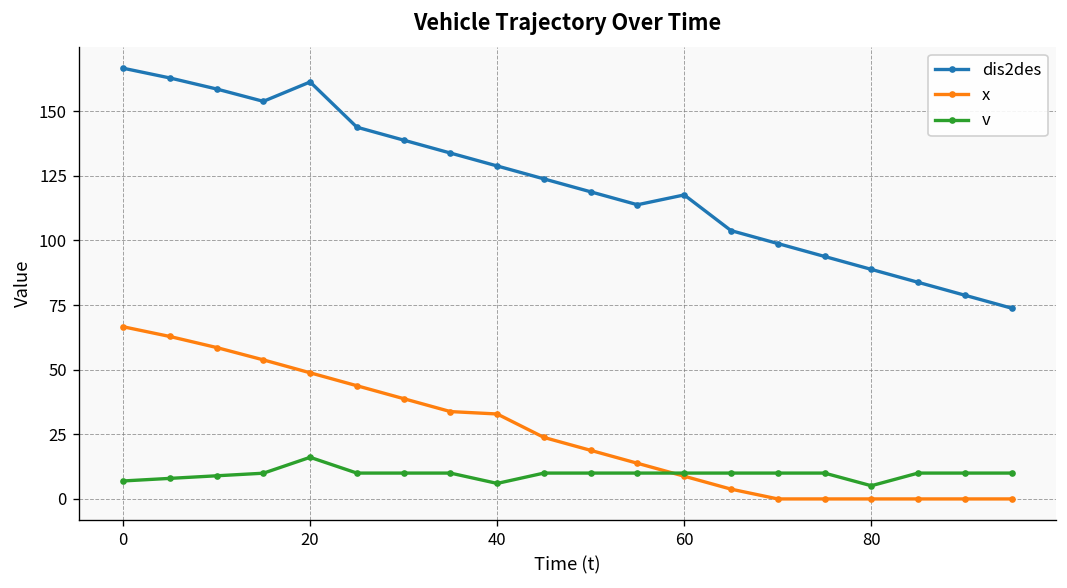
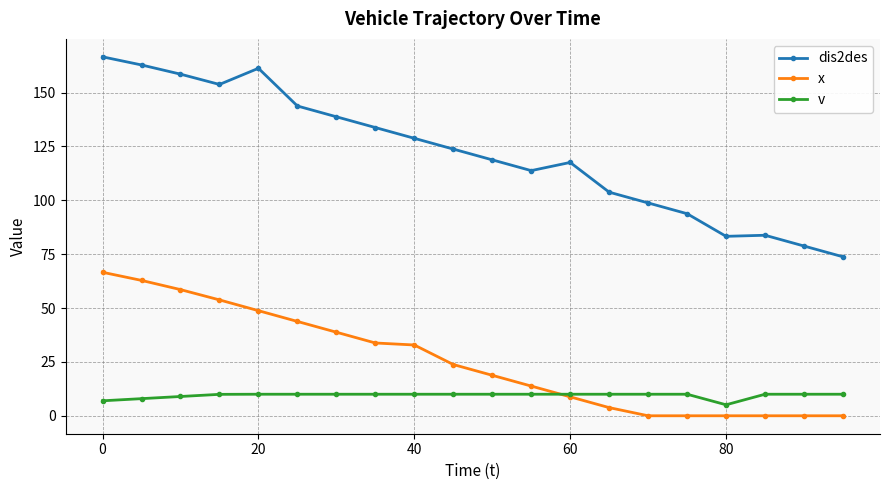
v, 20: 16 -> 10
v, 40: 6 -> 10
dis2des, 80: 89 -> 83
